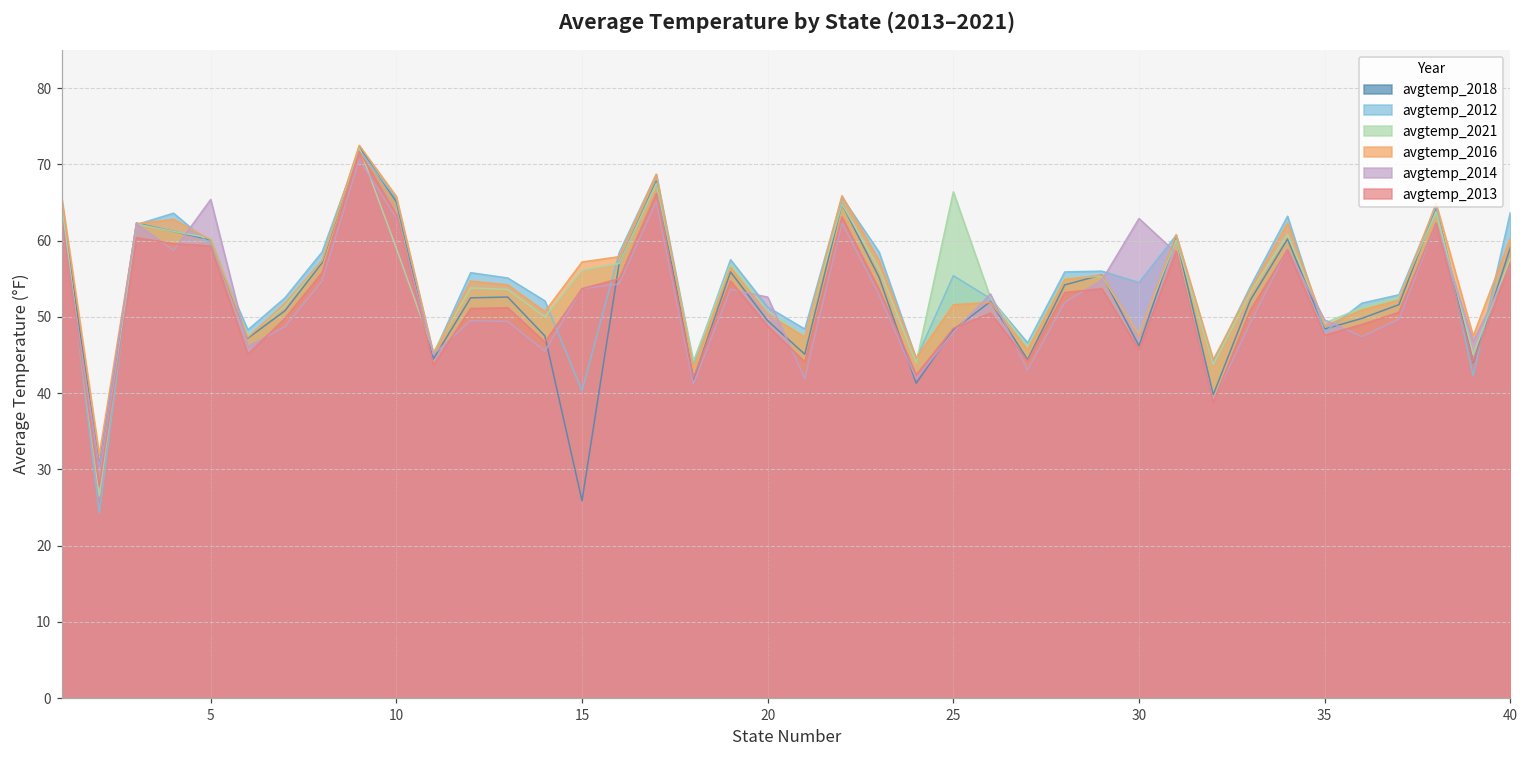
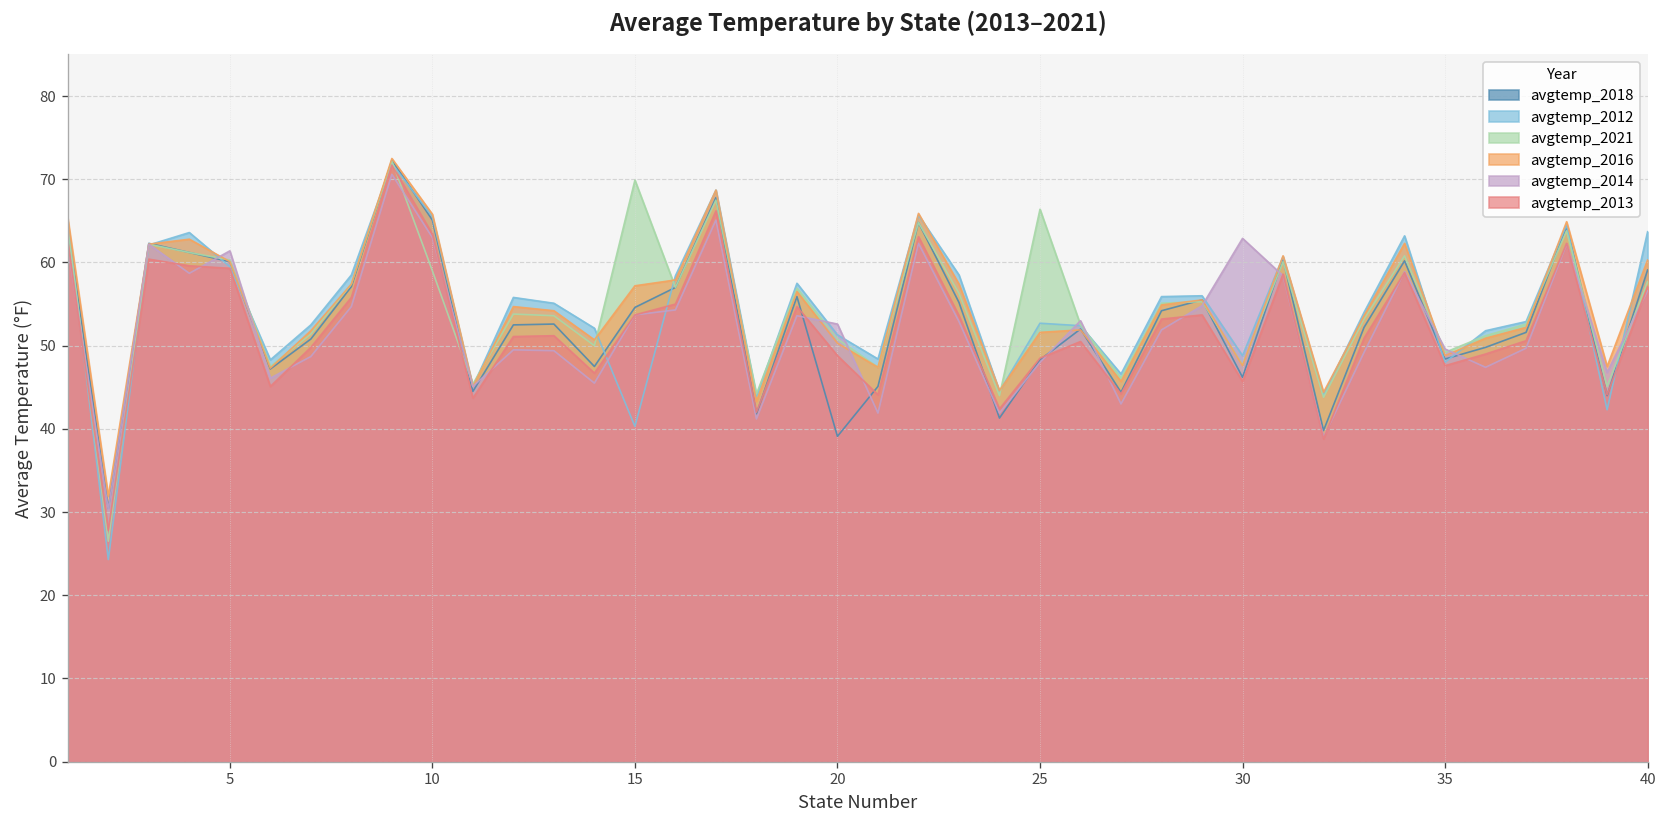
avgtemp_2014, 5: 65 -> 61
avgtemp_2018, 15: 26 -> 55
avgtemp_2021, 15: 56 -> 70
avgtemp_2018, 20: 50 -> 39
avgtemp_2012, 25: 55 -> 53
avgtemp_2012, 30: 55 -> 49
